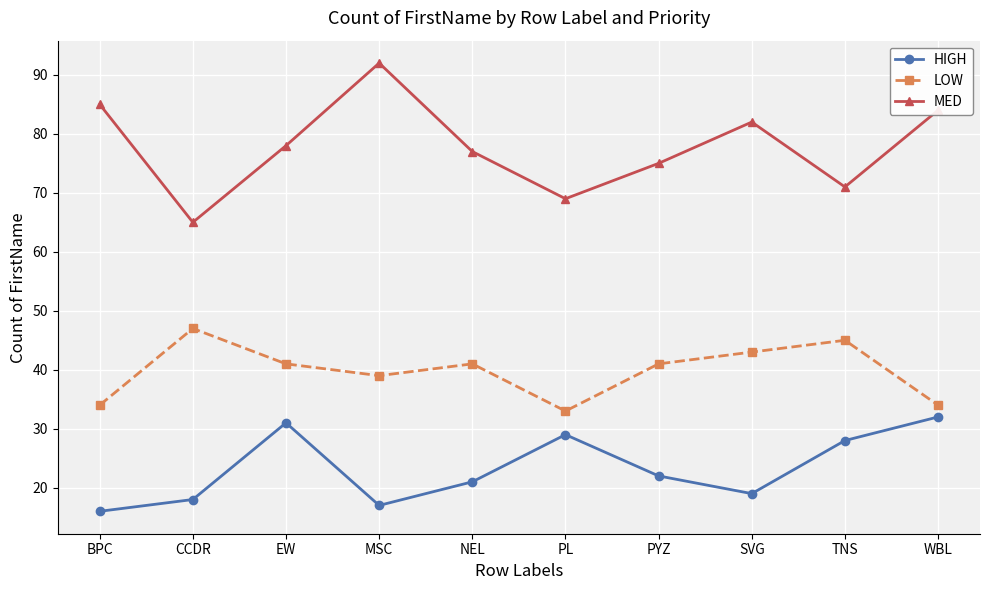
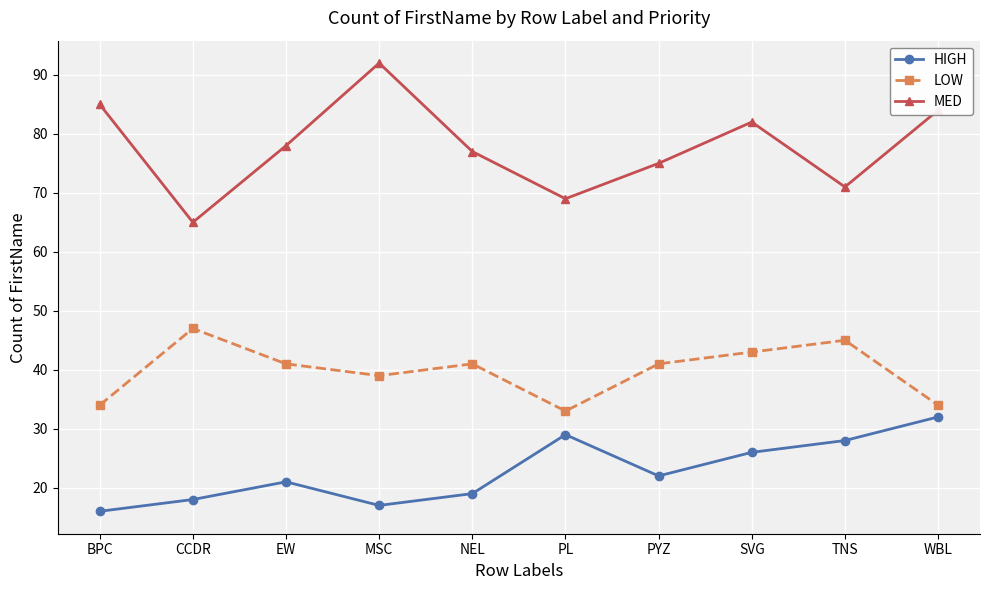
HIGH, EW: 31 -> 21
HIGH, NEL: 21 -> 19
HIGH, SVG: 19 -> 26
